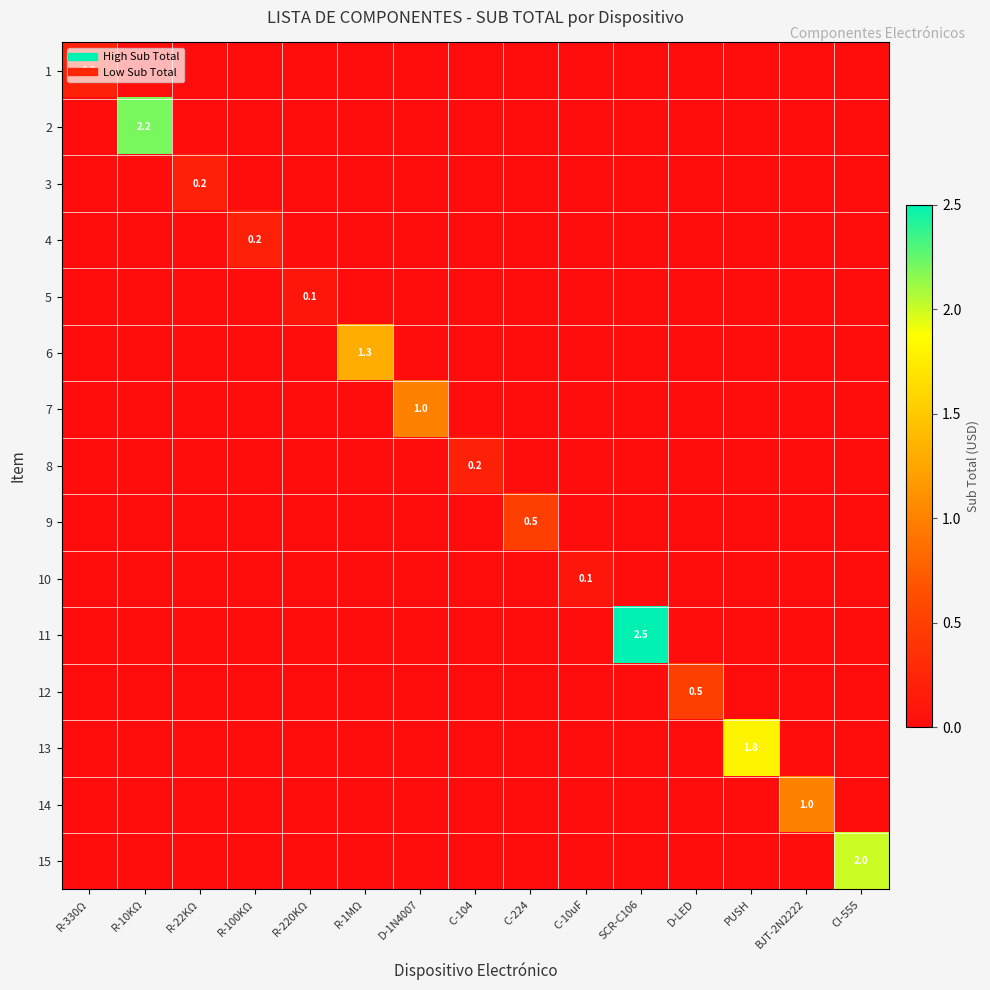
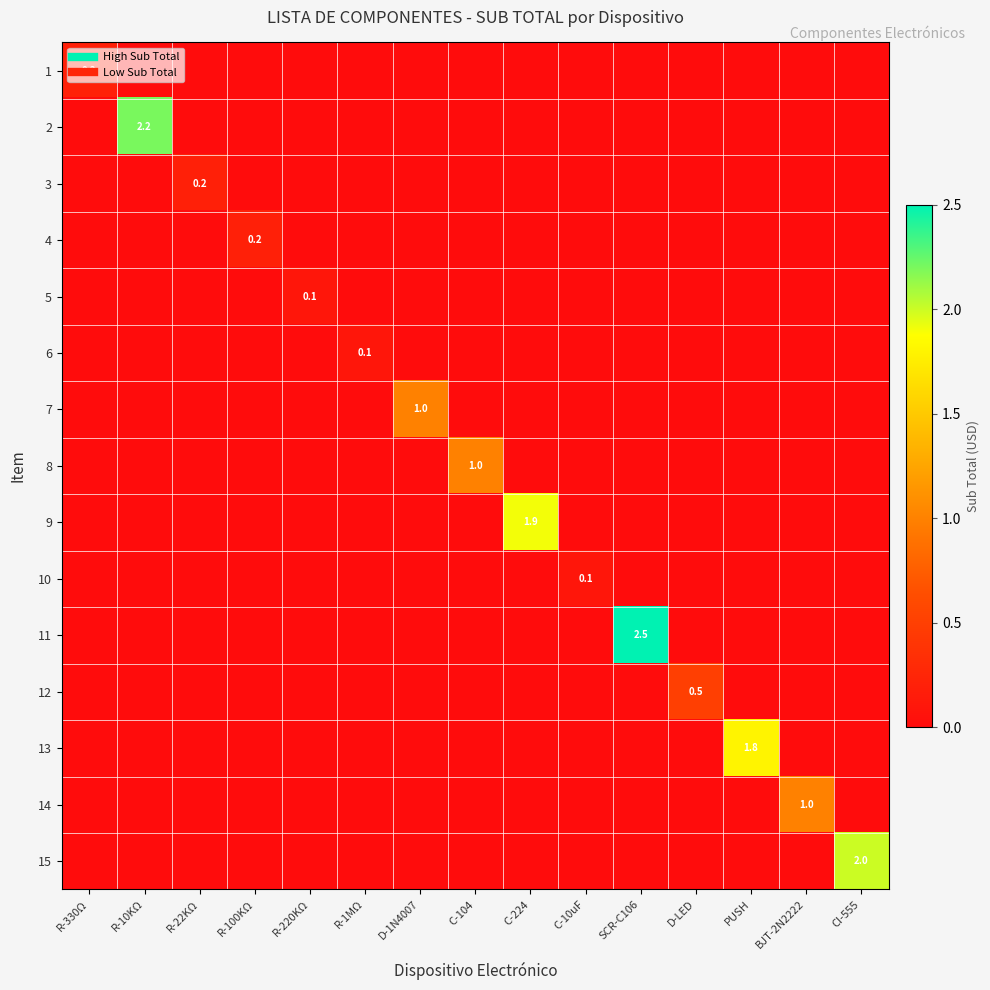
6, R-1MΩ: 1.3 -> 0.1
8, C-104: 0.2 -> 1.0
9, C-224: 0.5 -> 1.9
